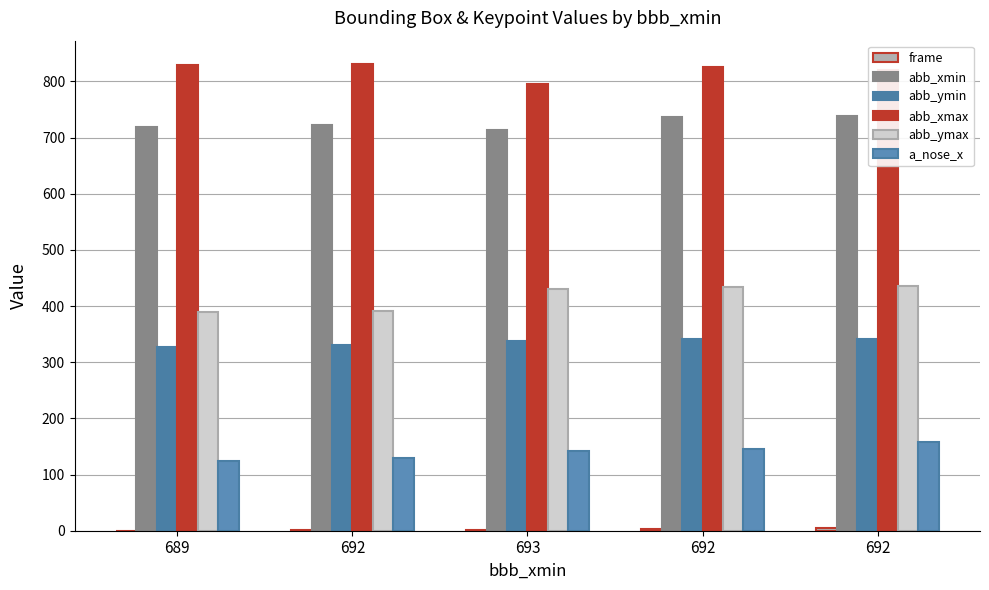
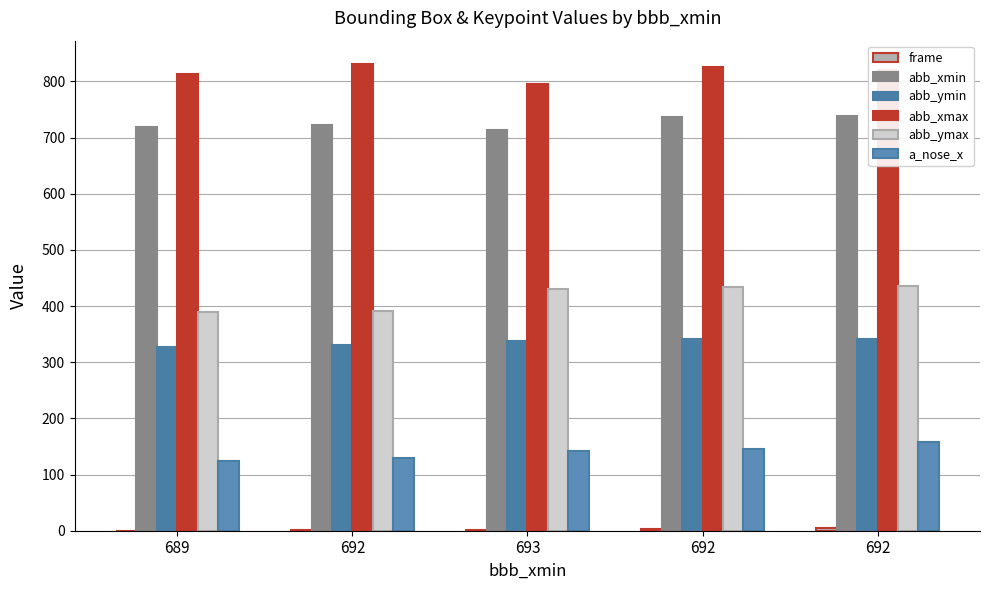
abb_xmax, 689: 830 -> 810
